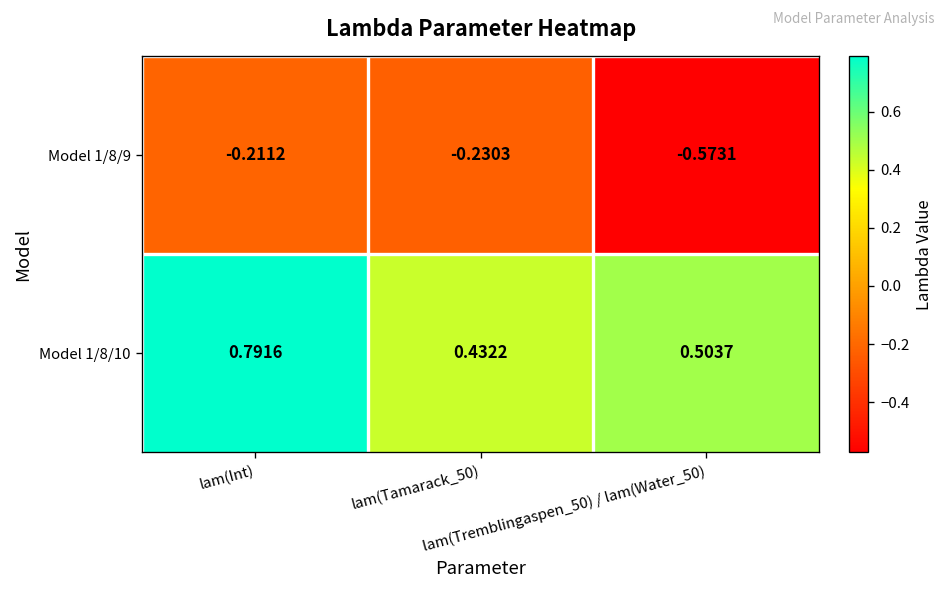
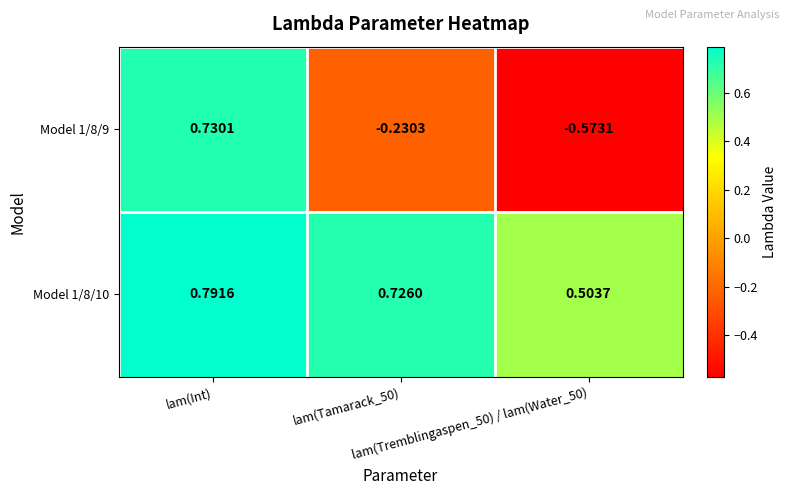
Model 1/8/9, lam(Int): -0.2112 -> 0.7301
Model 1/8/10, lam(Tamarack_50): 0.4322 -> 0.7260
